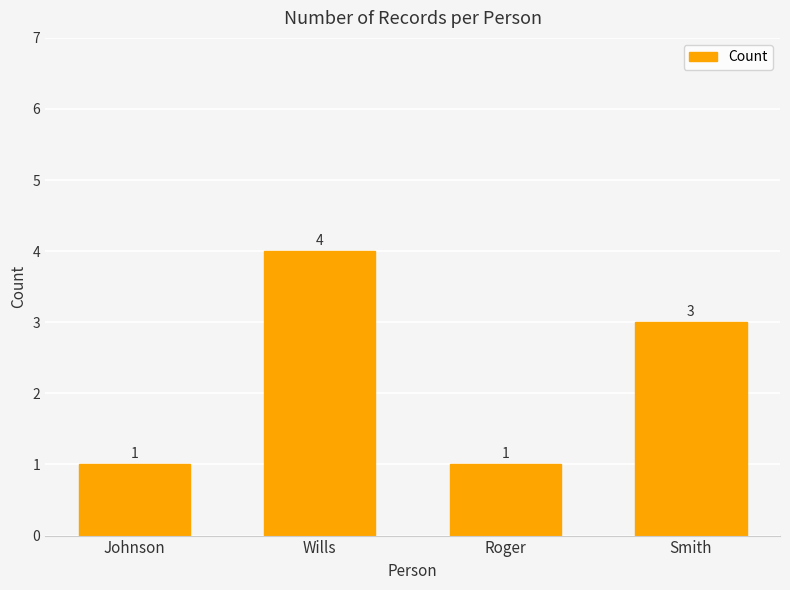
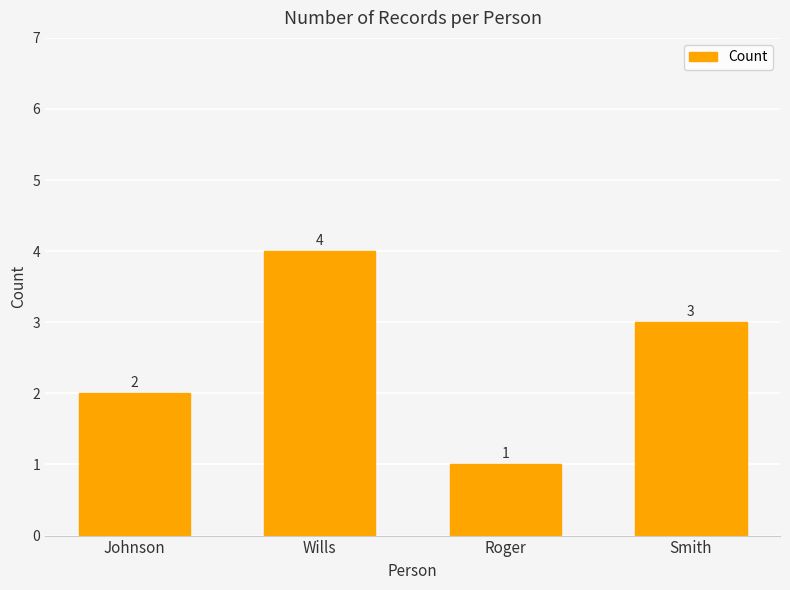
Johnson: 1 -> 2
